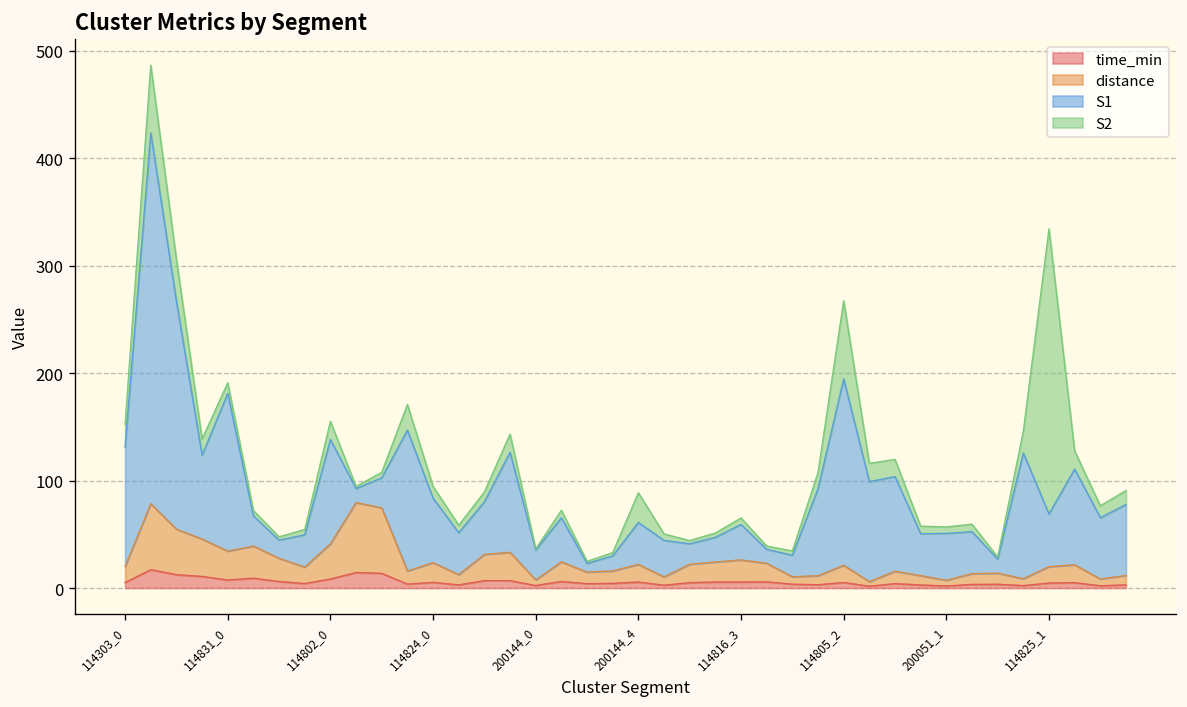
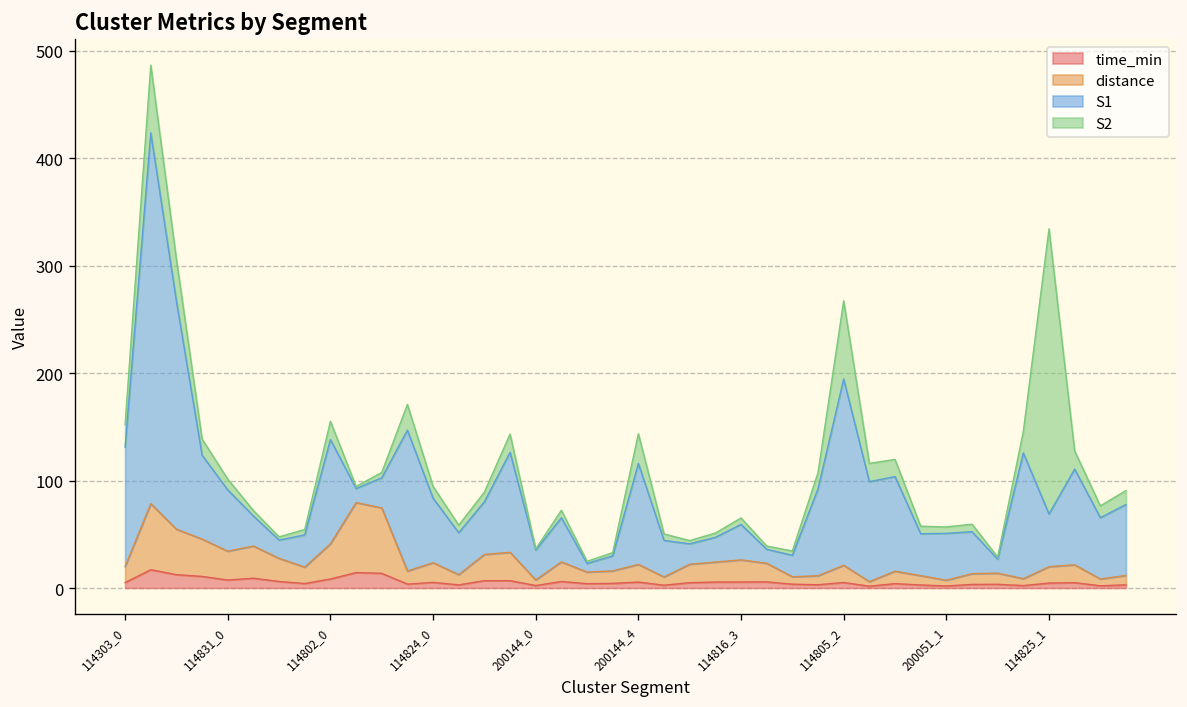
S1, 114831_0: 150 -> 60
S1, 200144_4: 40 -> 90
